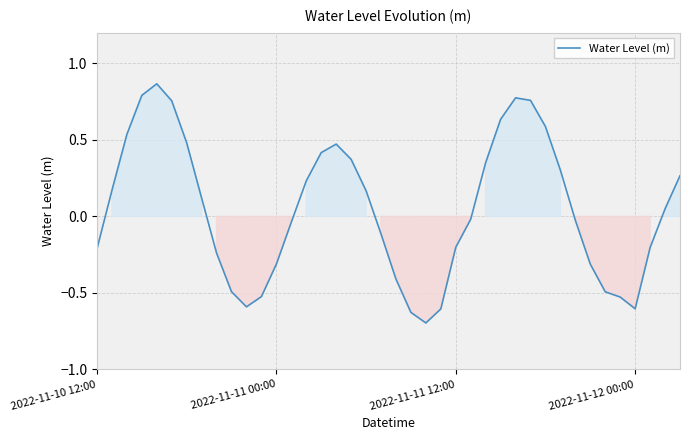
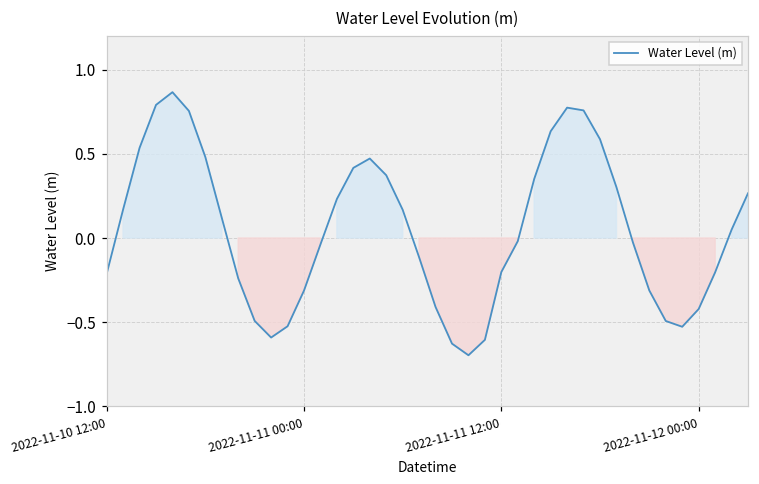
2022-11-12 00:00: -0.60 -> -0.42
